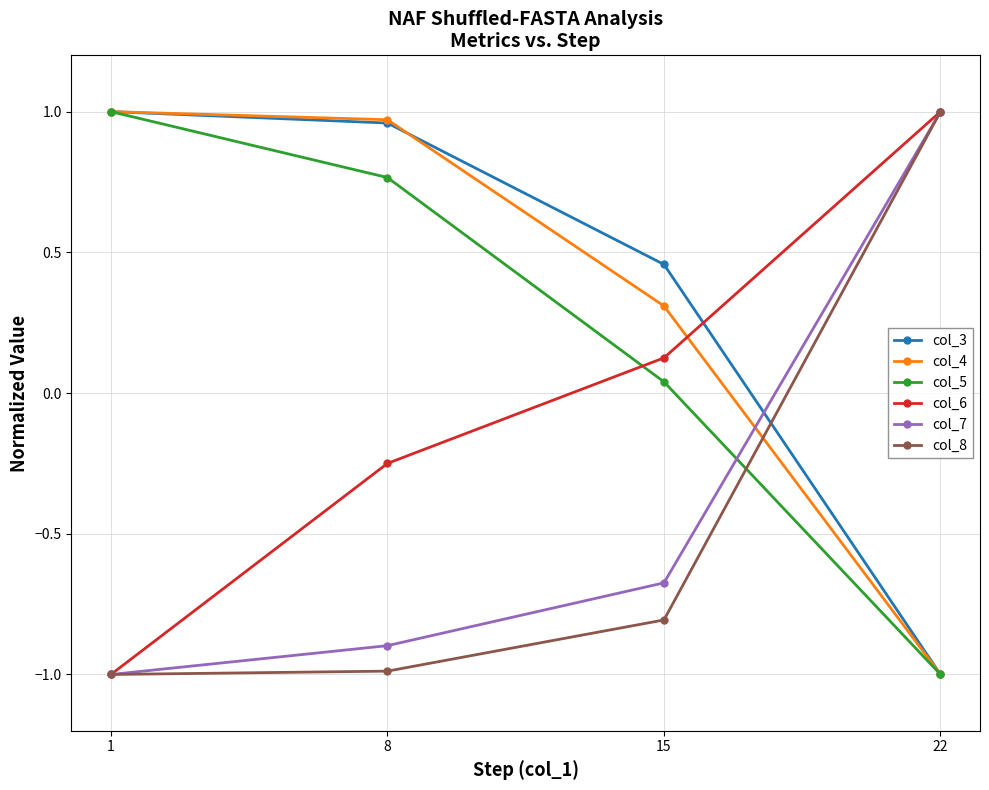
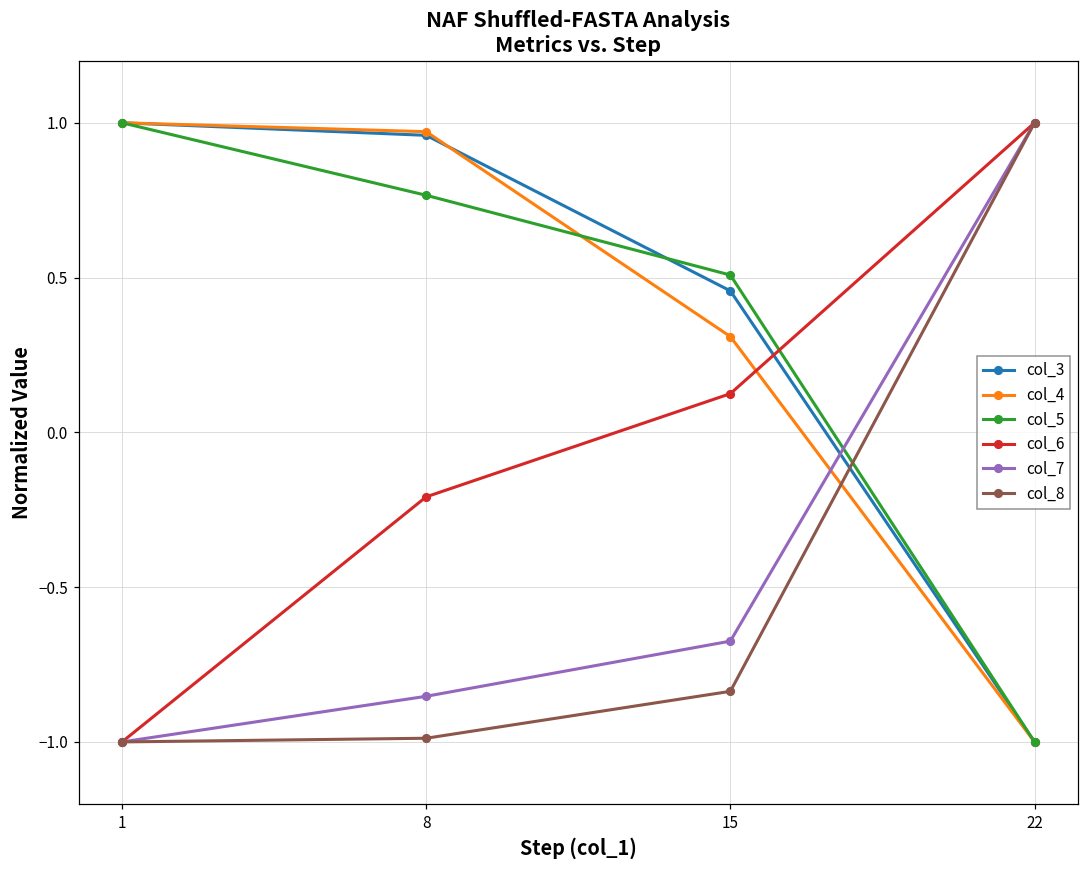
col_6, 8: -0.25 -> -0.21
col_7, 8: -0.90 -> -0.85
col_5, 15: 0.04 -> 0.51
col_8, 15: -0.81 -> -0.84
